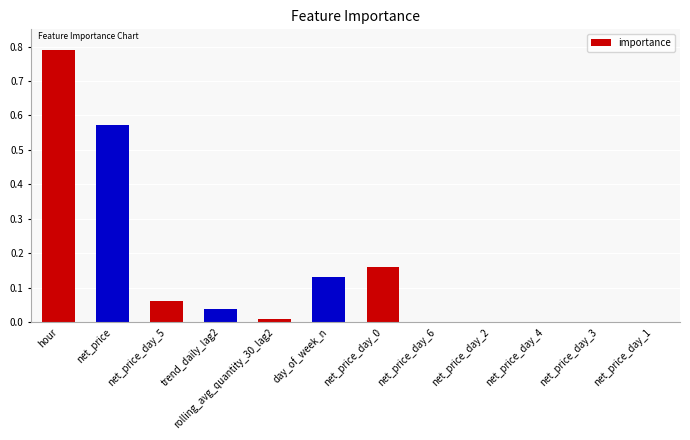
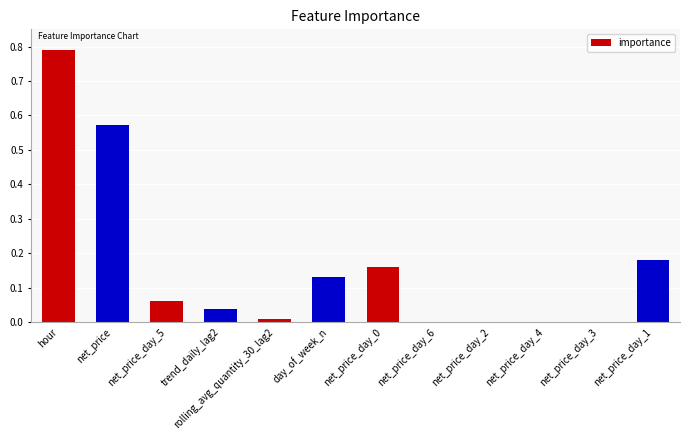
net_price_day_1: 0.00 -> 0.18
